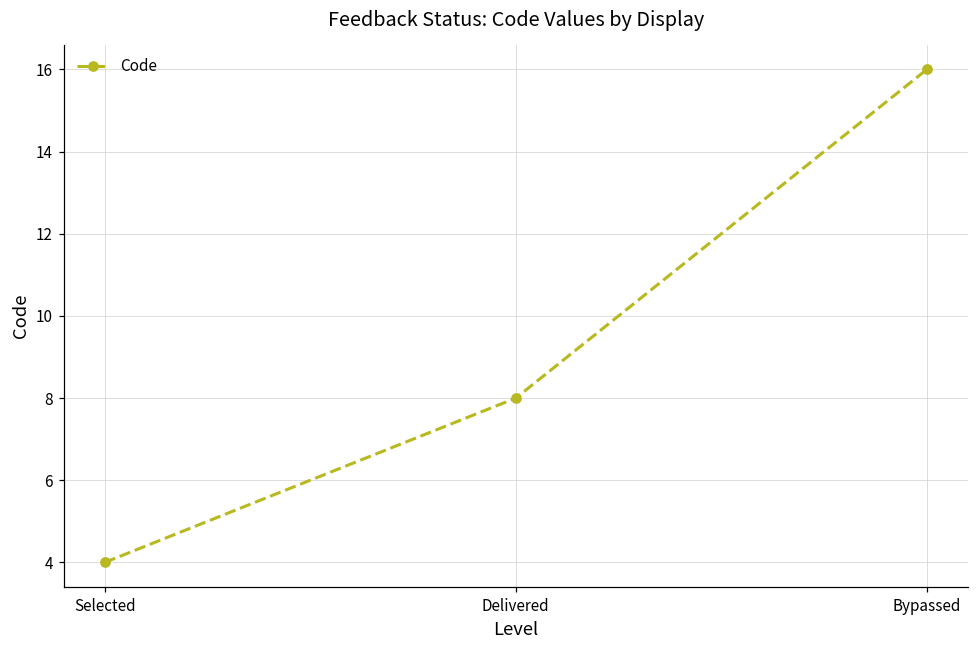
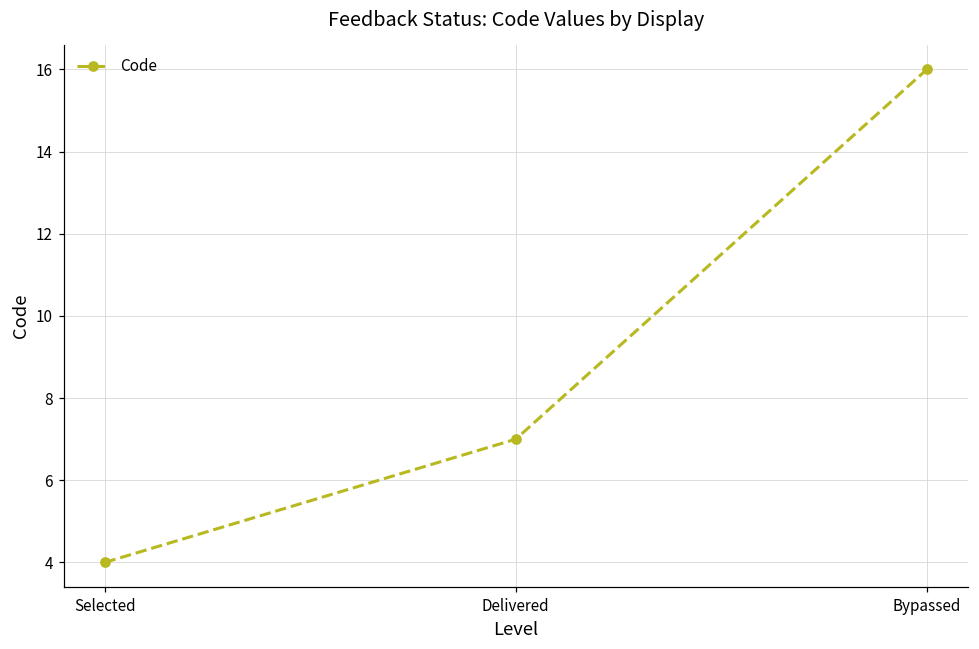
Delivered: 8 -> 7
